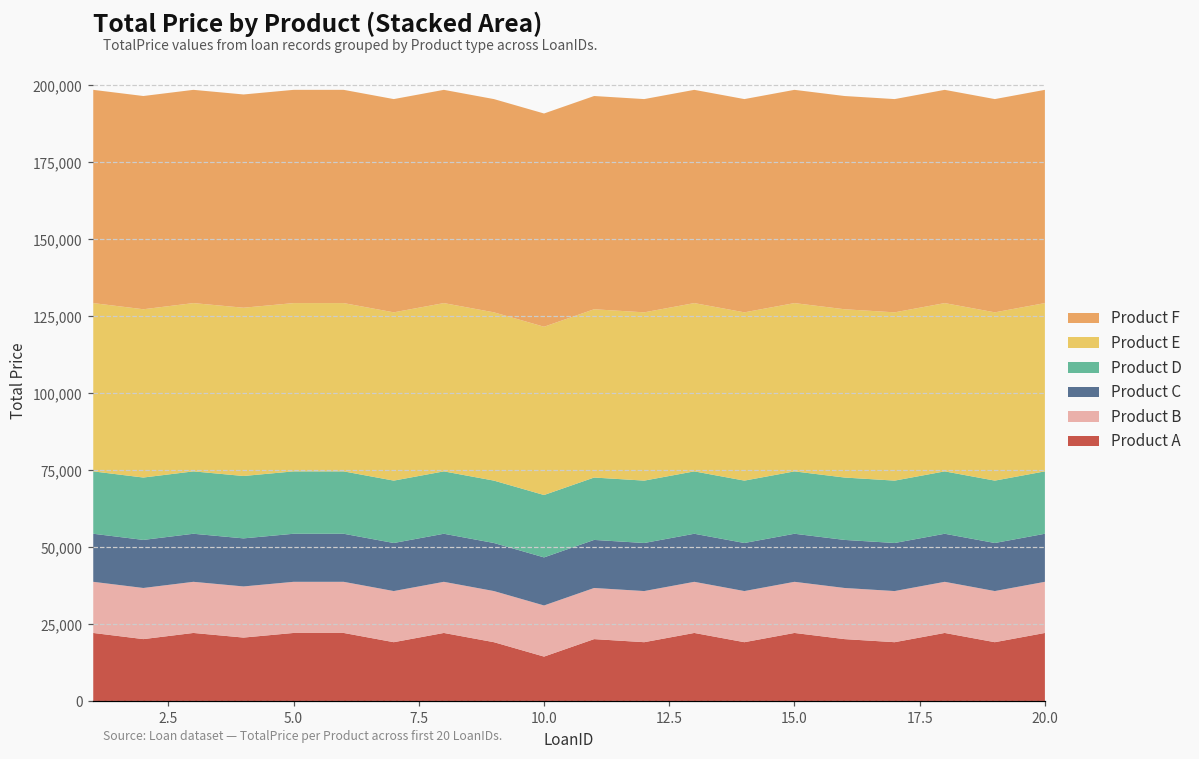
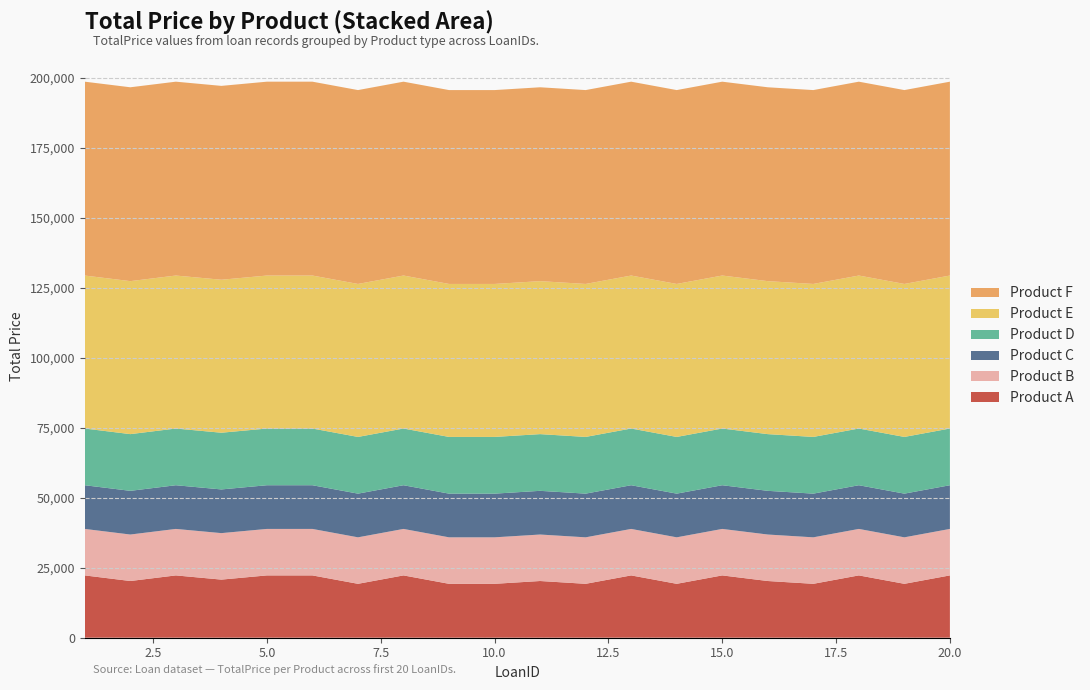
Product A, 10.0: 15,000 -> 19,000
